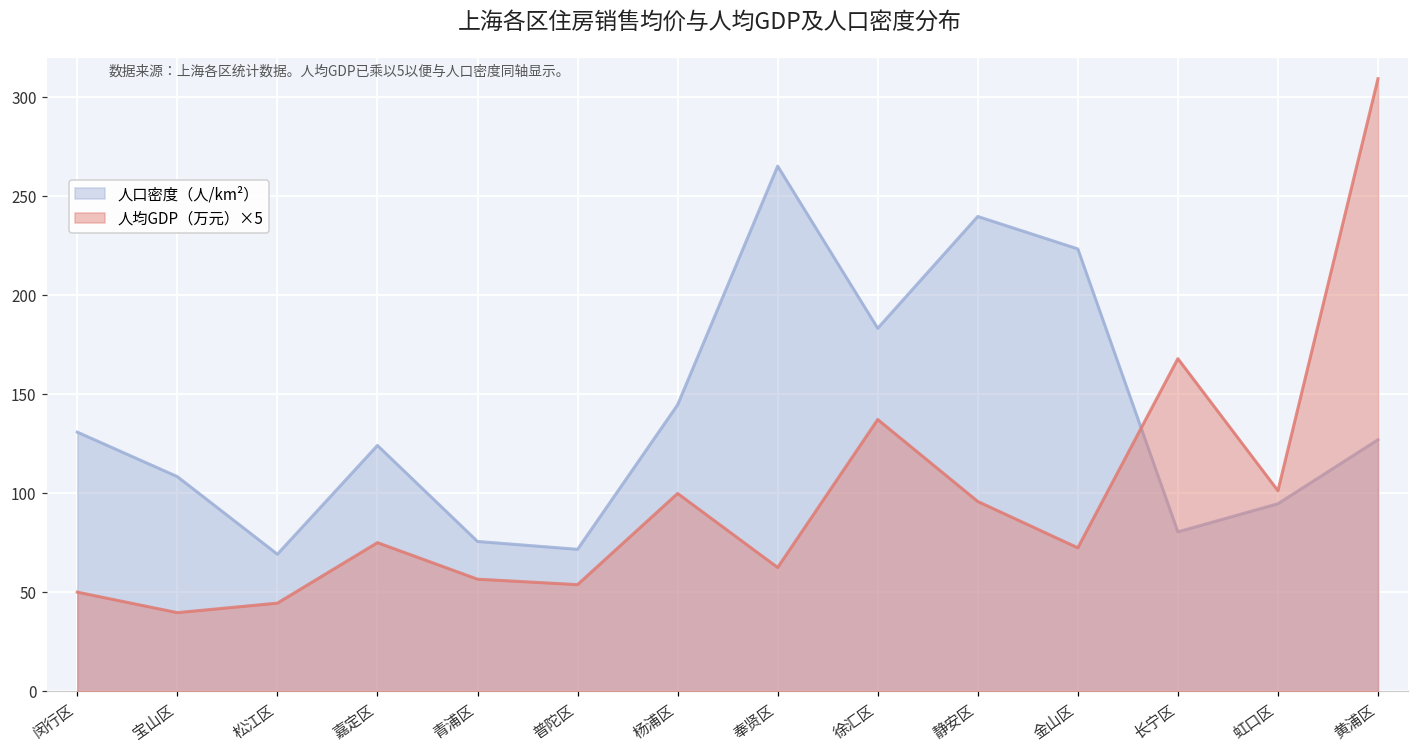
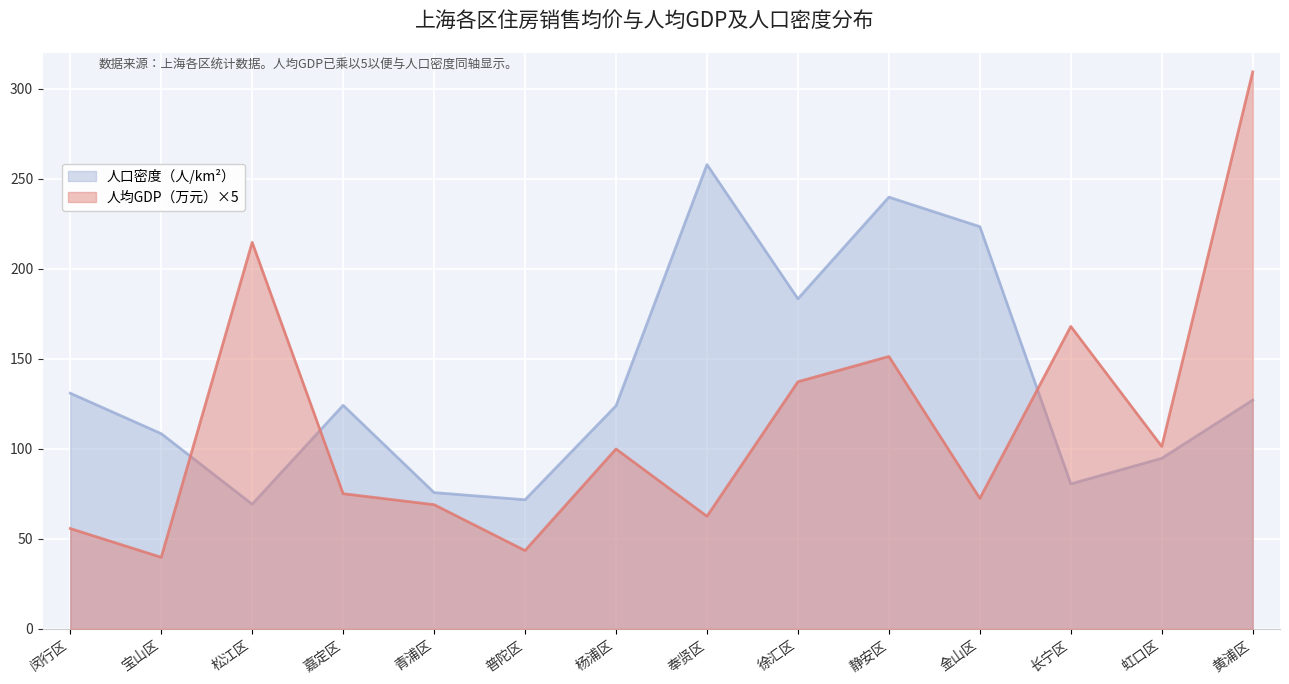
人均GDP（万元）×5, 闵行区: 50 -> 56
人均GDP（万元）×5, 松江区: 45 -> 215
人均GDP（万元）×5, 青浦区: 57 -> 69
人均GDP（万元）×5, 普陀区: 54 -> 44
人口密度（人/km²）, 杨浦区: 145 -> 124
人口密度（人/km²）, 奉贤区: 265 -> 258
人均GDP（万元）×5, 静安区: 96 -> 151
